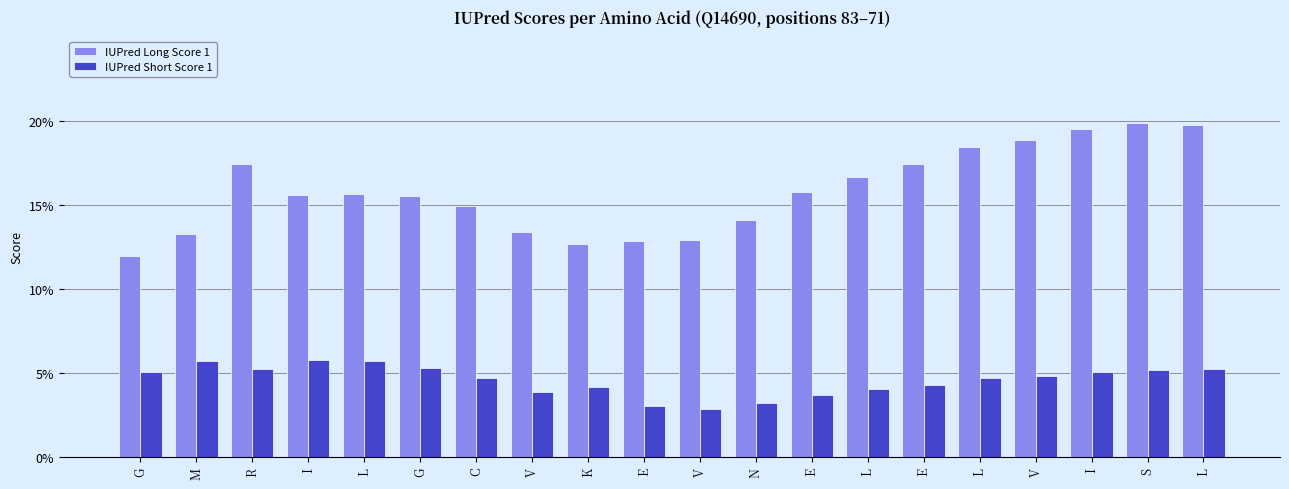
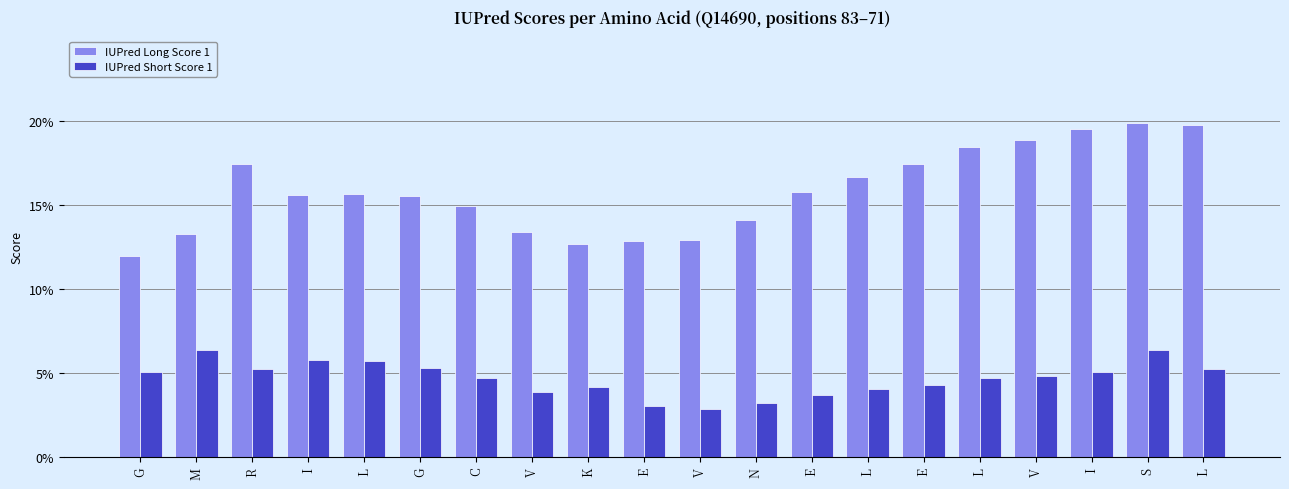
IUPred Short Score 1, M: 5.7% -> 6.3%
IUPred Short Score 1, S: 5.2% -> 6.4%
